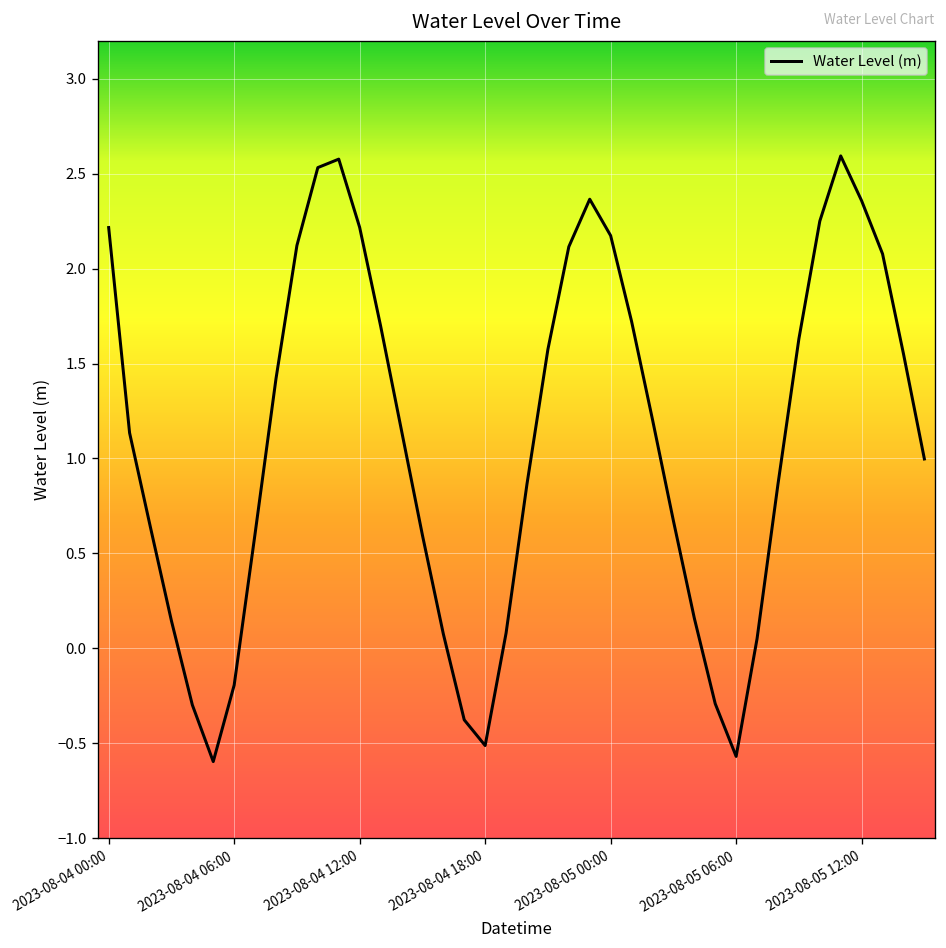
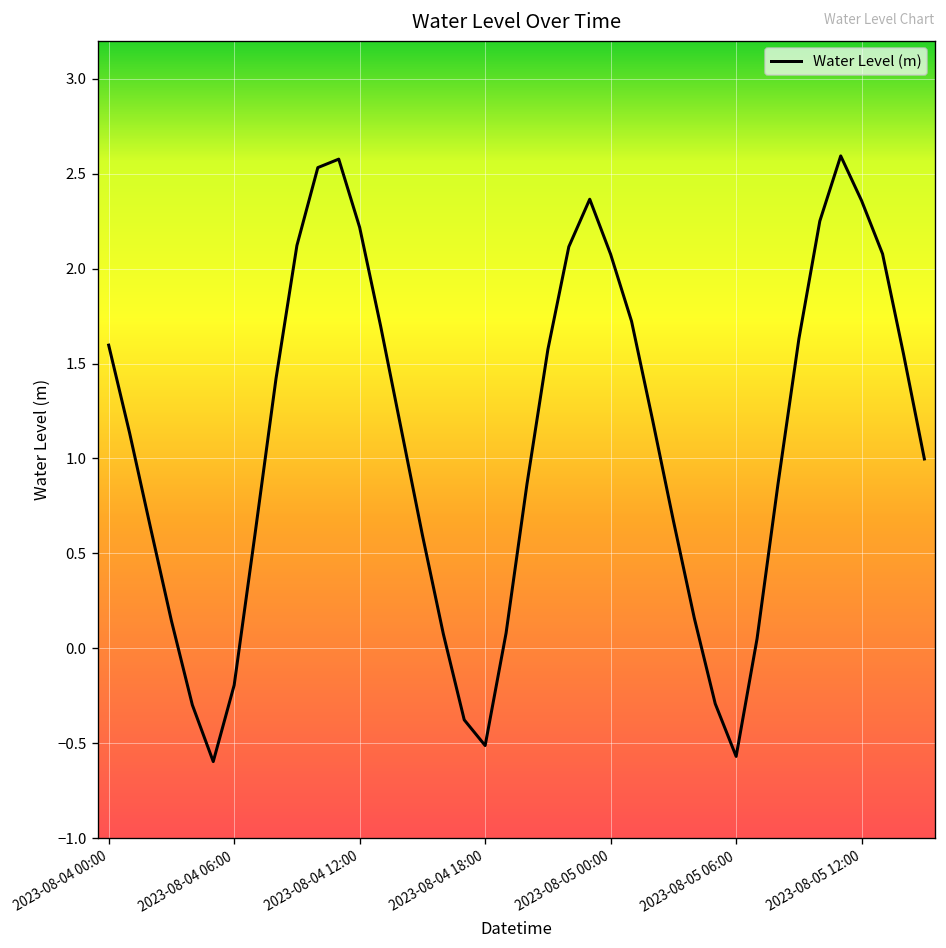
2023-08-04 00:00: 2.22 -> 1.60
2023-08-05 00:00: 2.17 -> 2.08
